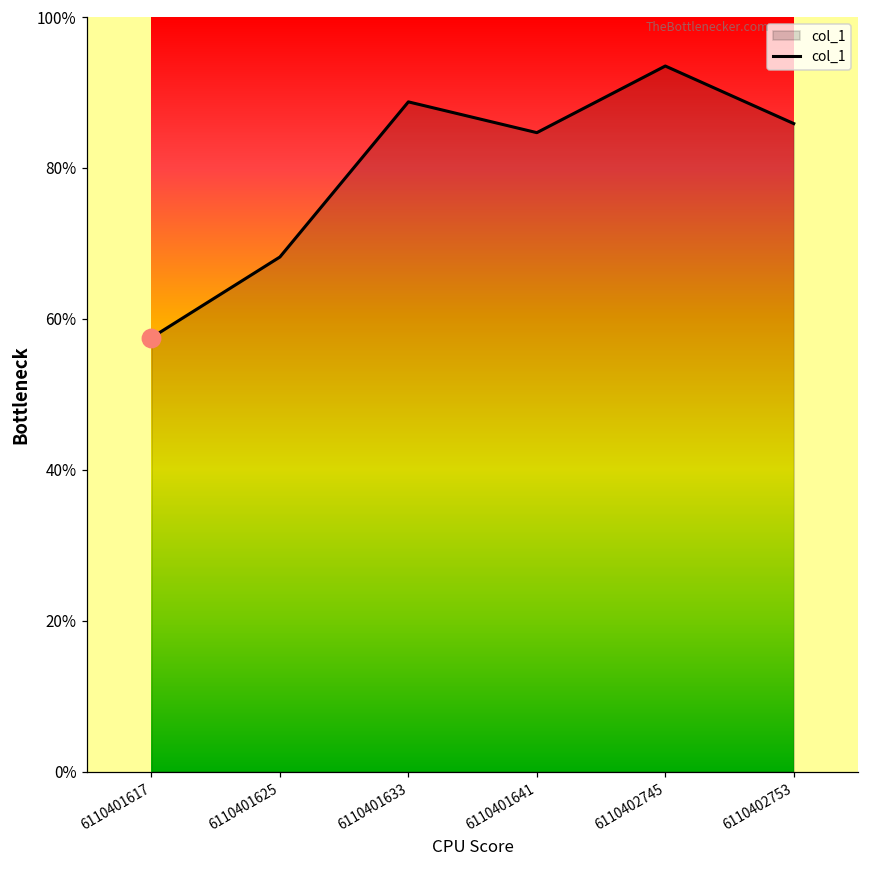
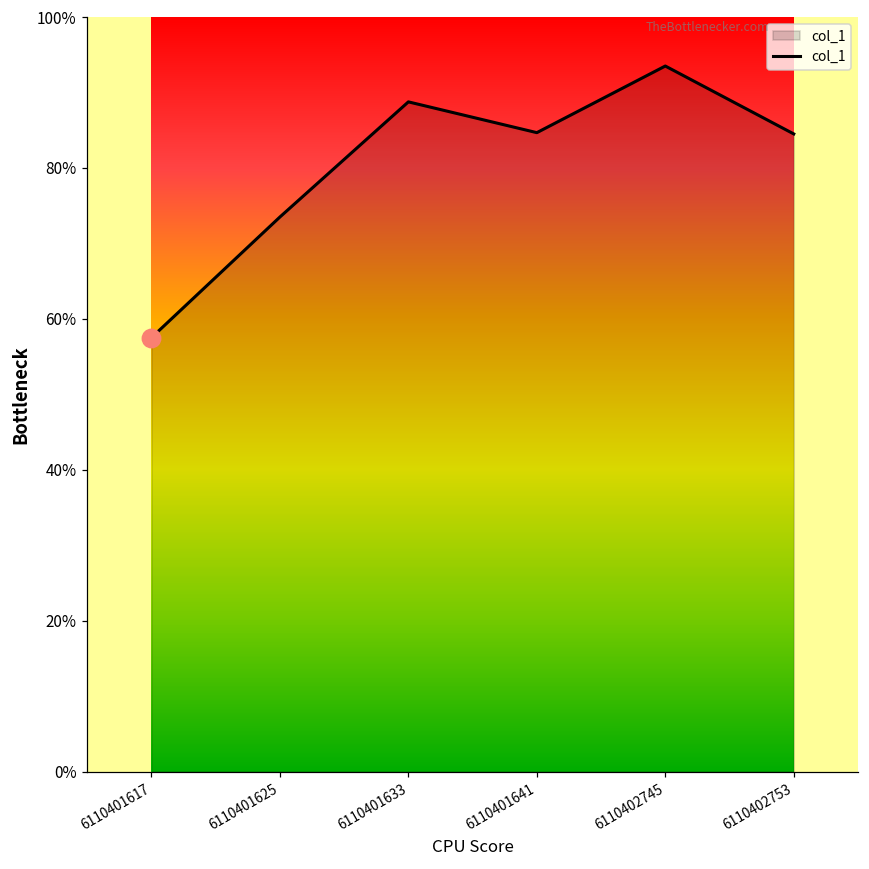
col_1, 6110401625: 68% -> 74%
col_1, 6110402753: 86% -> 85%
